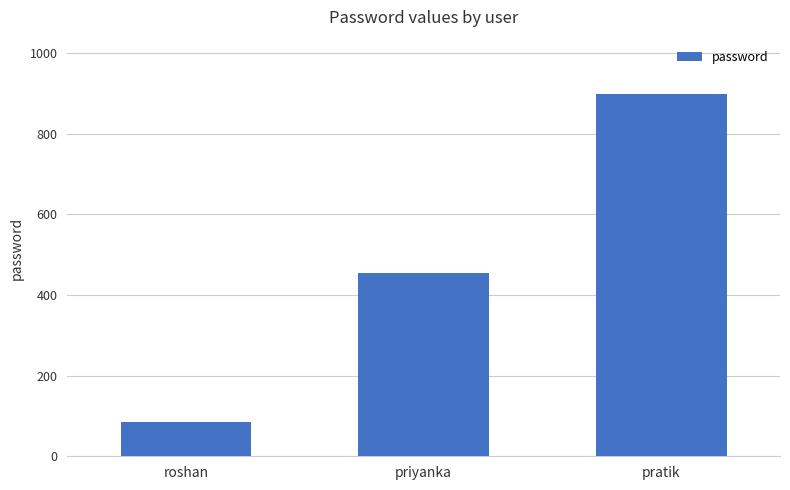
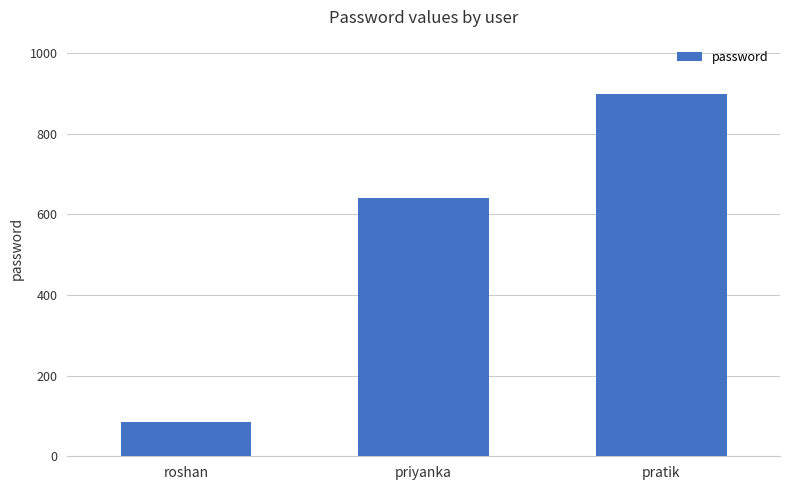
priyanka: 460 -> 640
